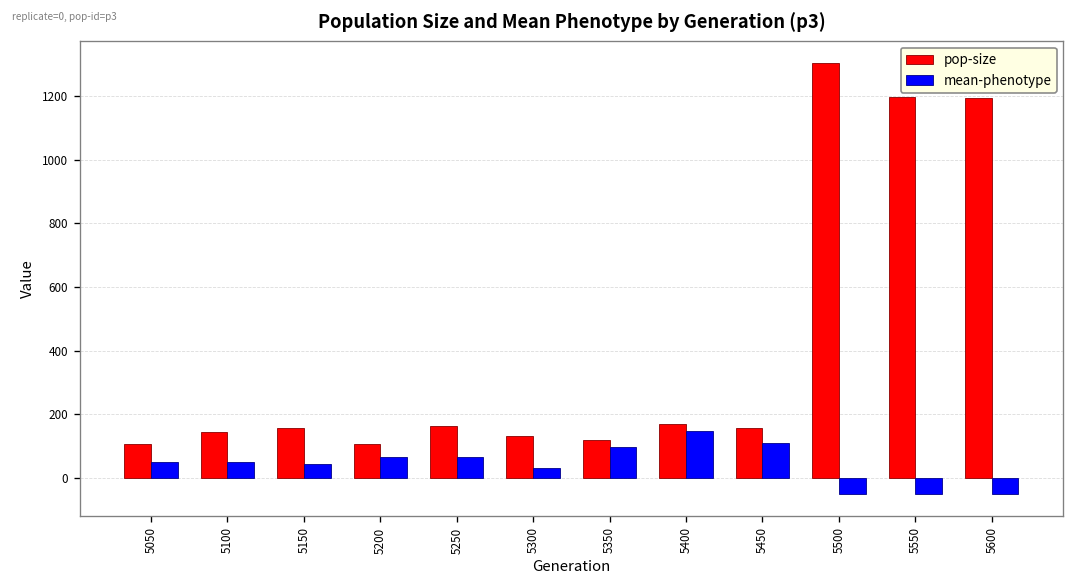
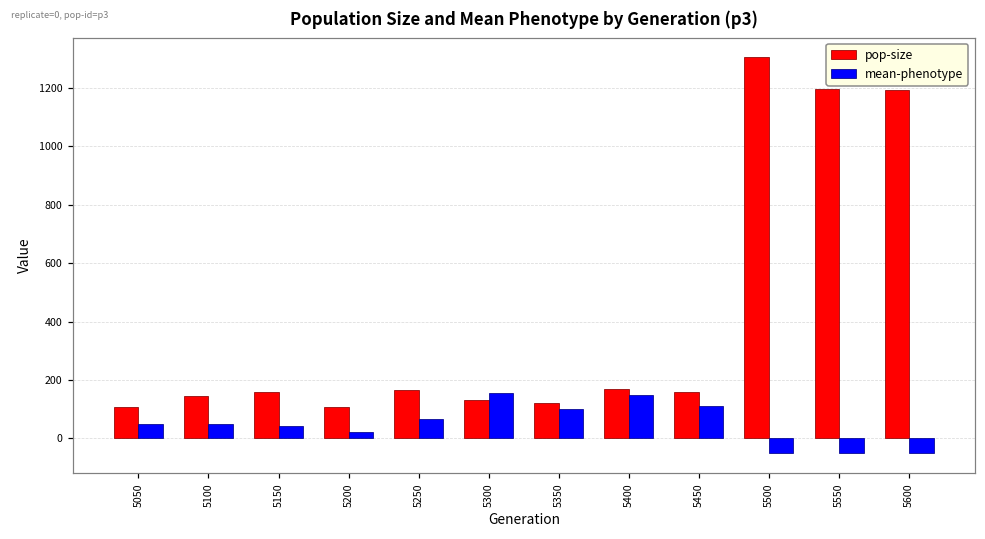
mean-phenotype, 5200: 70 -> 20
mean-phenotype, 5300: 30 -> 160
